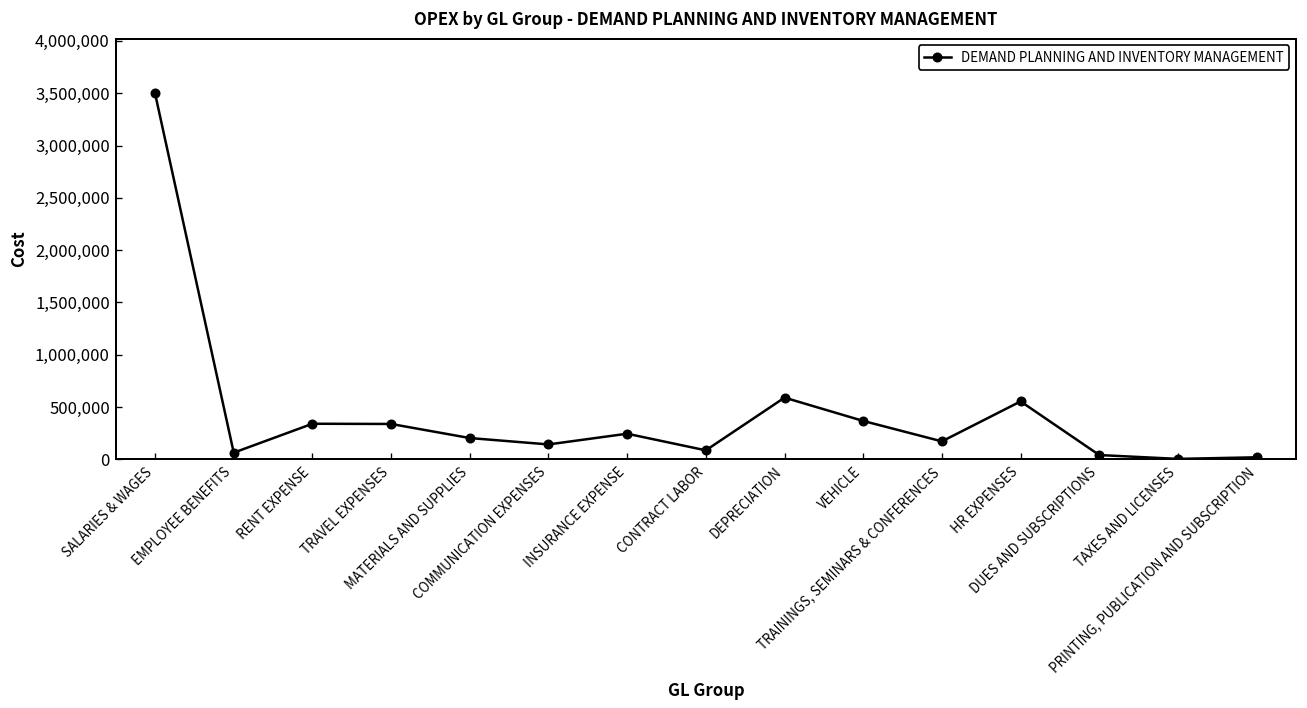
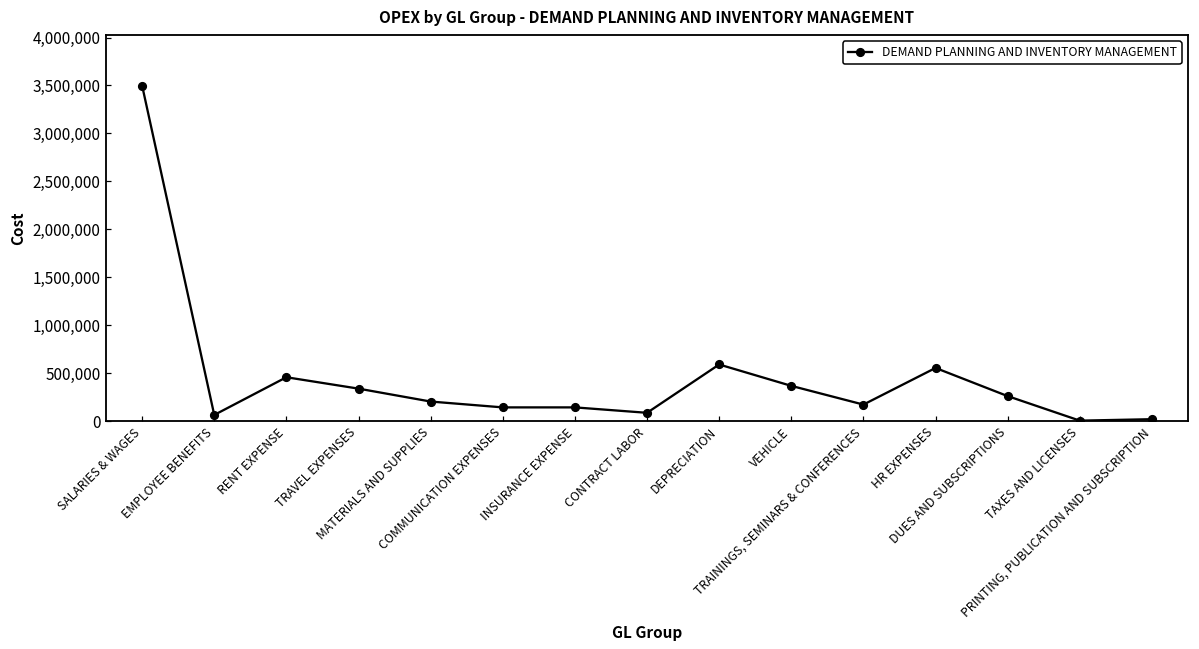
RENT EXPENSE: 300,000 -> 500,000
INSURANCE EXPENSE: 200,000 -> 100,000
DUES AND SUBSCRIPTIONS: 0 -> 300,000
